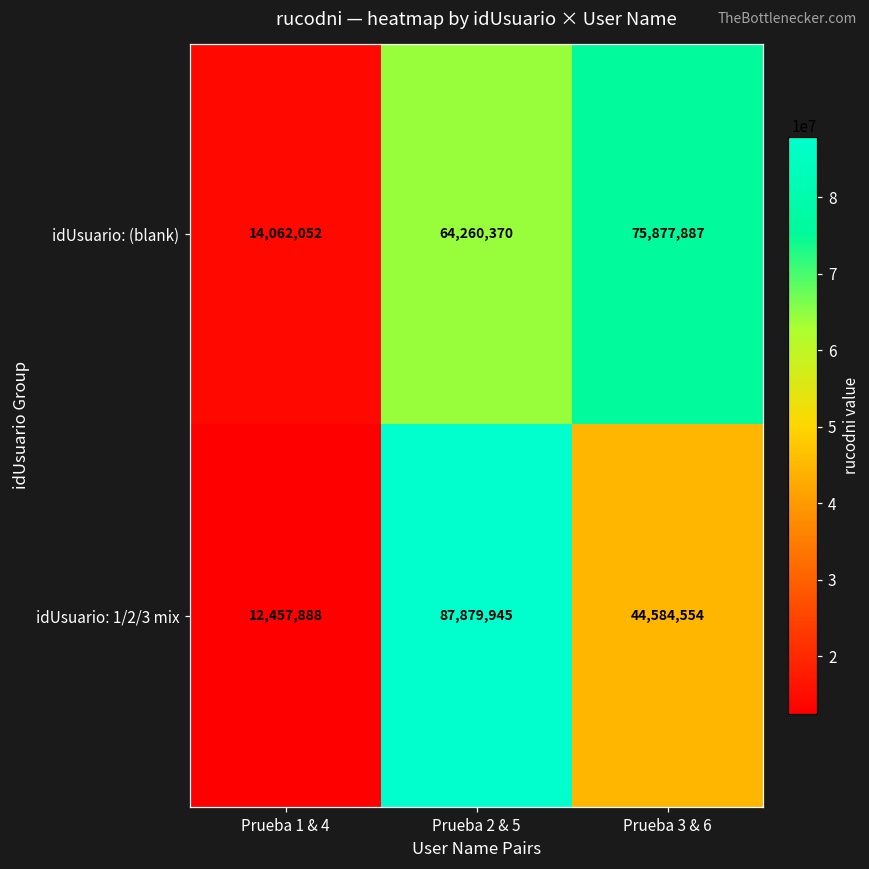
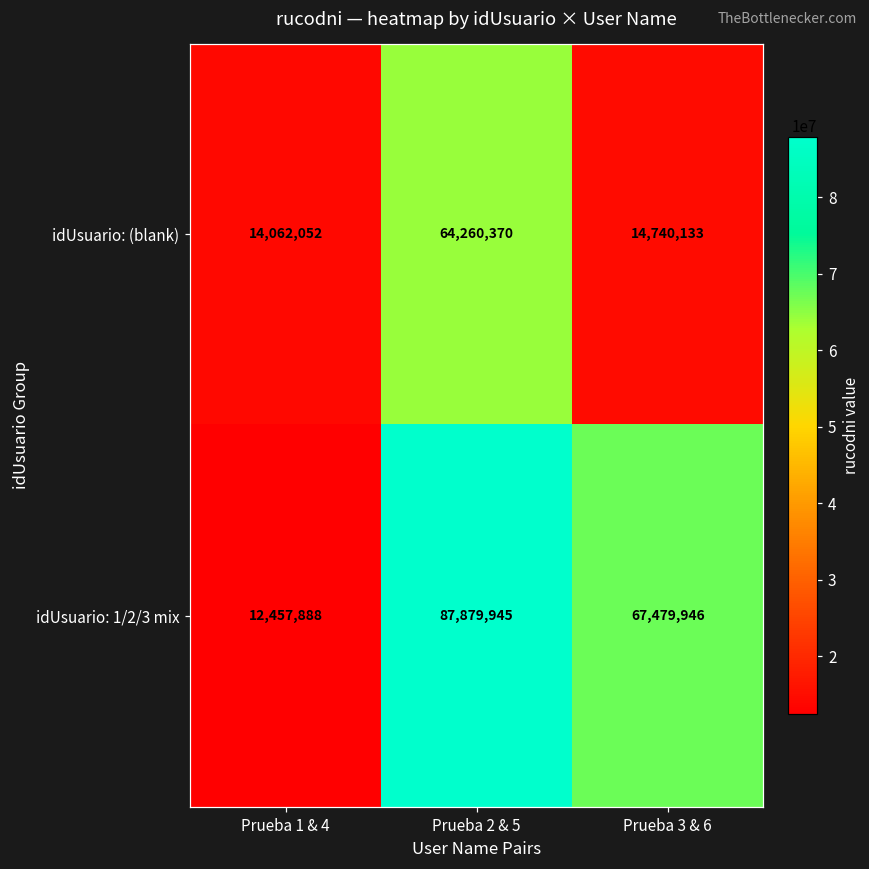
idUsuario: (blank), Prueba 3 & 6: 75,877,887 -> 14,740,133
idUsuario: 1/2/3 mix, Prueba 3 & 6: 44,584,554 -> 67,479,946
